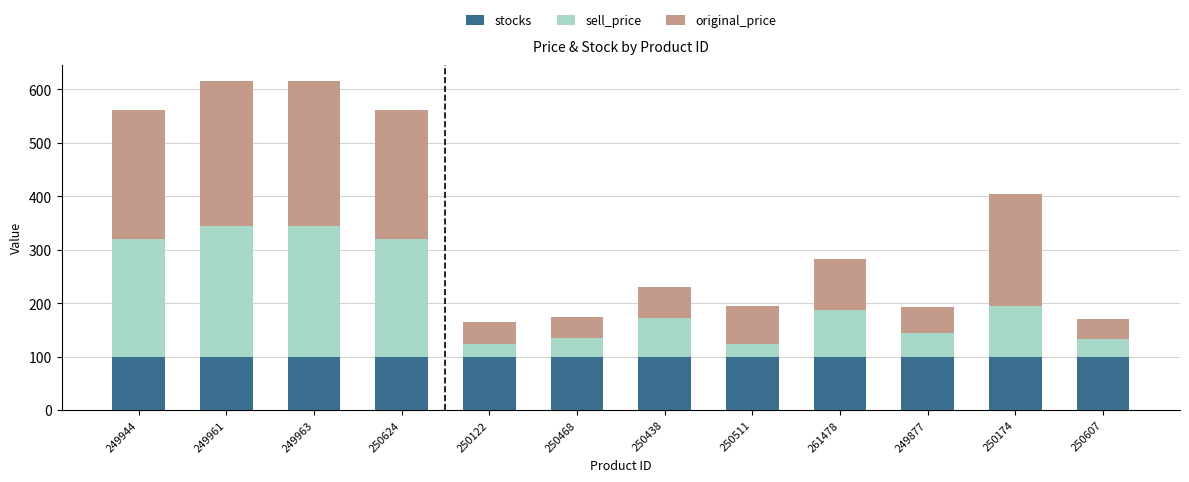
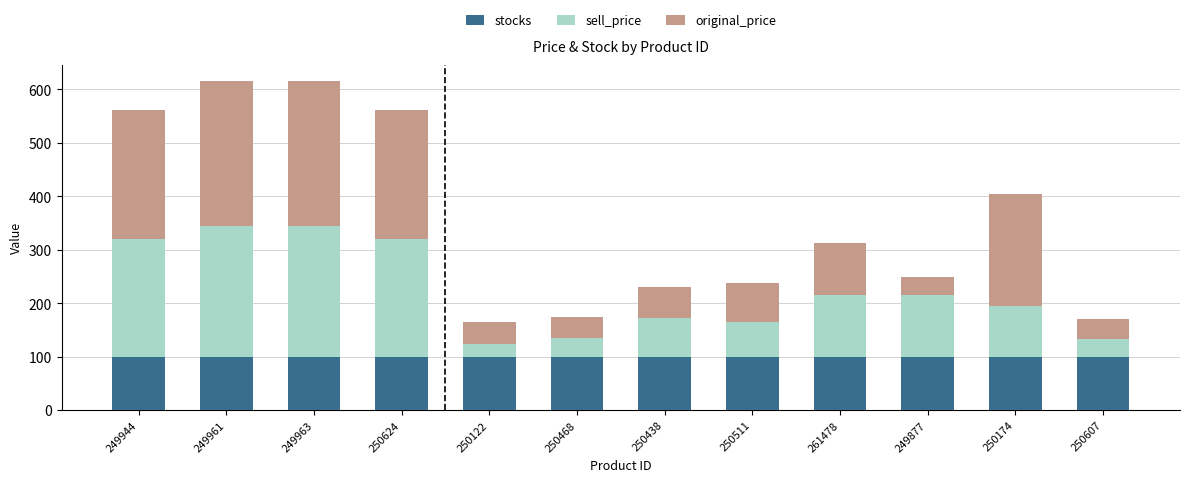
sell_price, 250511: 20 -> 70
sell_price, 261478: 90 -> 120
sell_price, 249877: 40 -> 120
original_price, 249877: 50 -> 30
